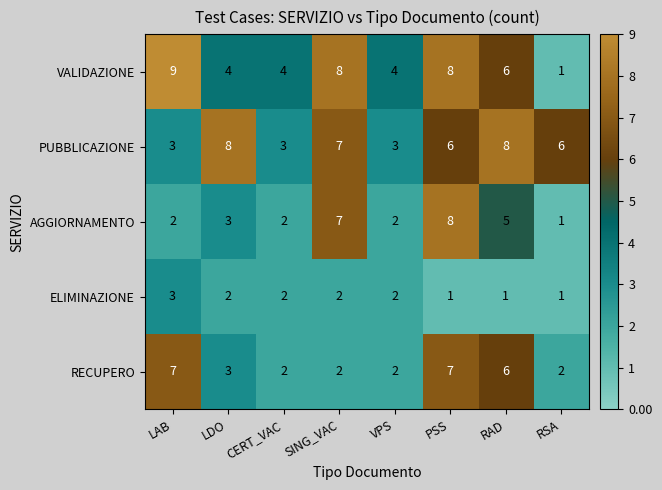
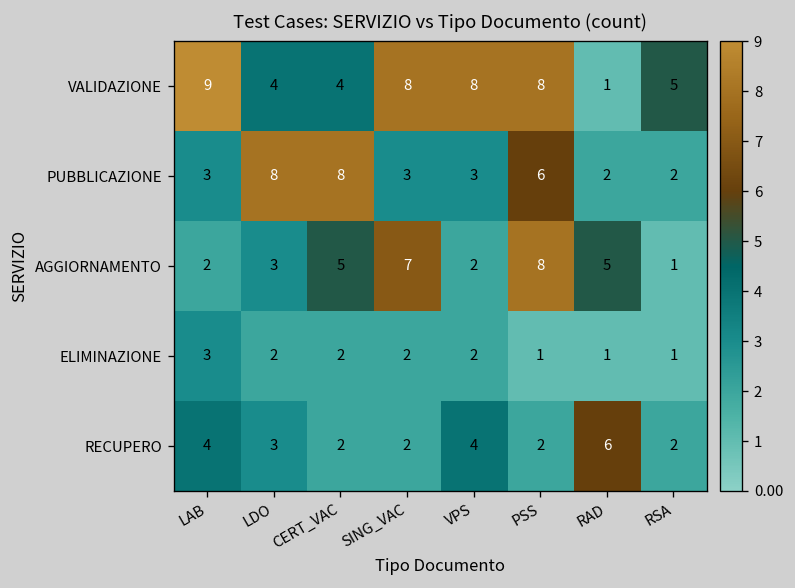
VALIDAZIONE, VPS: 4 -> 8
VALIDAZIONE, RAD: 6 -> 1
VALIDAZIONE, RSA: 1 -> 5
PUBBLICAZIONE, CERT_VAC: 3 -> 8
PUBBLICAZIONE, SING_VAC: 7 -> 3
PUBBLICAZIONE, RAD: 8 -> 2
PUBBLICAZIONE, RSA: 6 -> 2
AGGIORNAMENTO, CERT_VAC: 2 -> 5
RECUPERO, LAB: 7 -> 4
RECUPERO, VPS: 2 -> 4
RECUPERO, PSS: 7 -> 2
